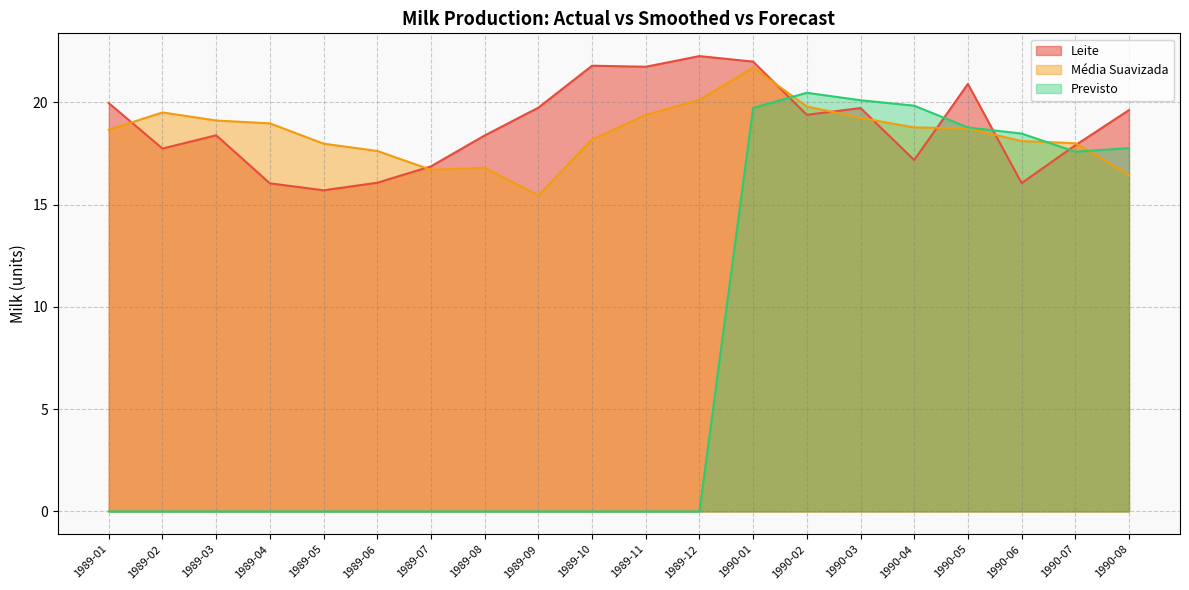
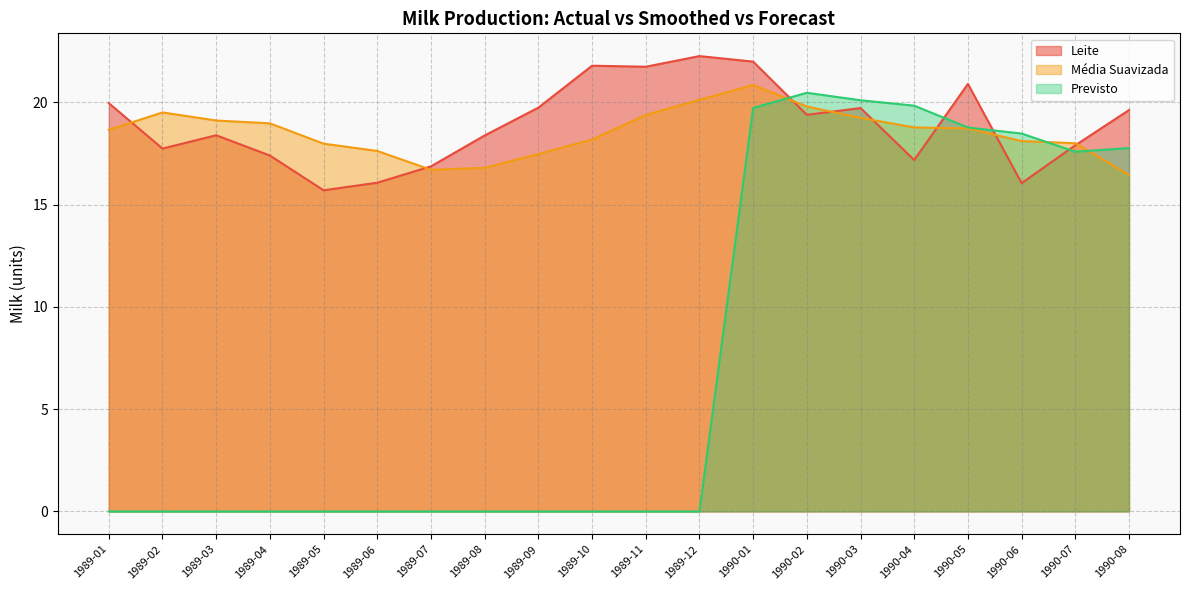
Leite, 1989-04: 16.0 -> 17.4
Média Suavizada, 1989-09: 15.5 -> 17.5
Média Suavizada, 1990-01: 21.7 -> 20.9
